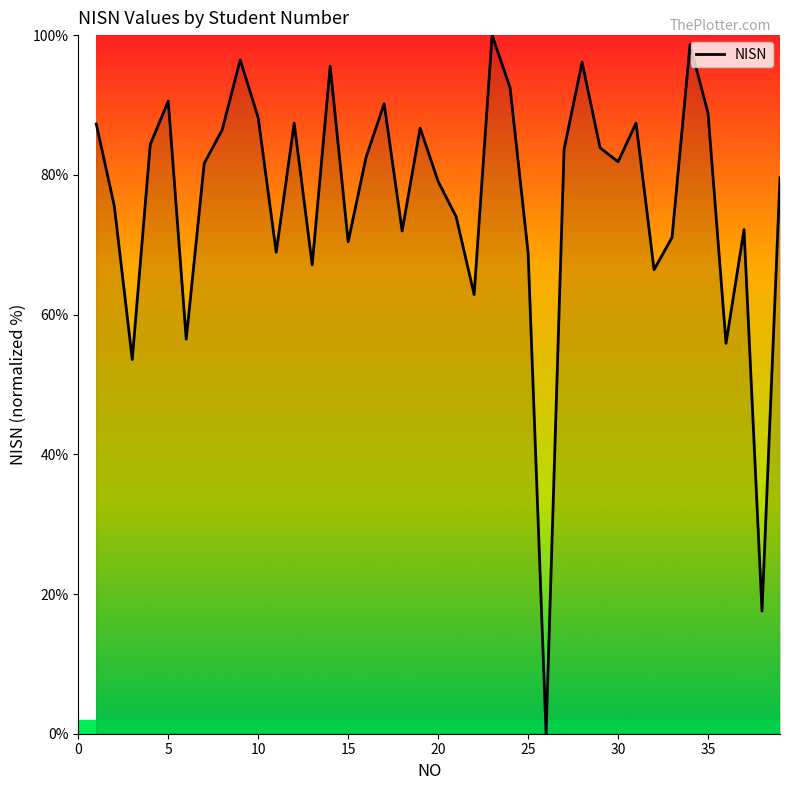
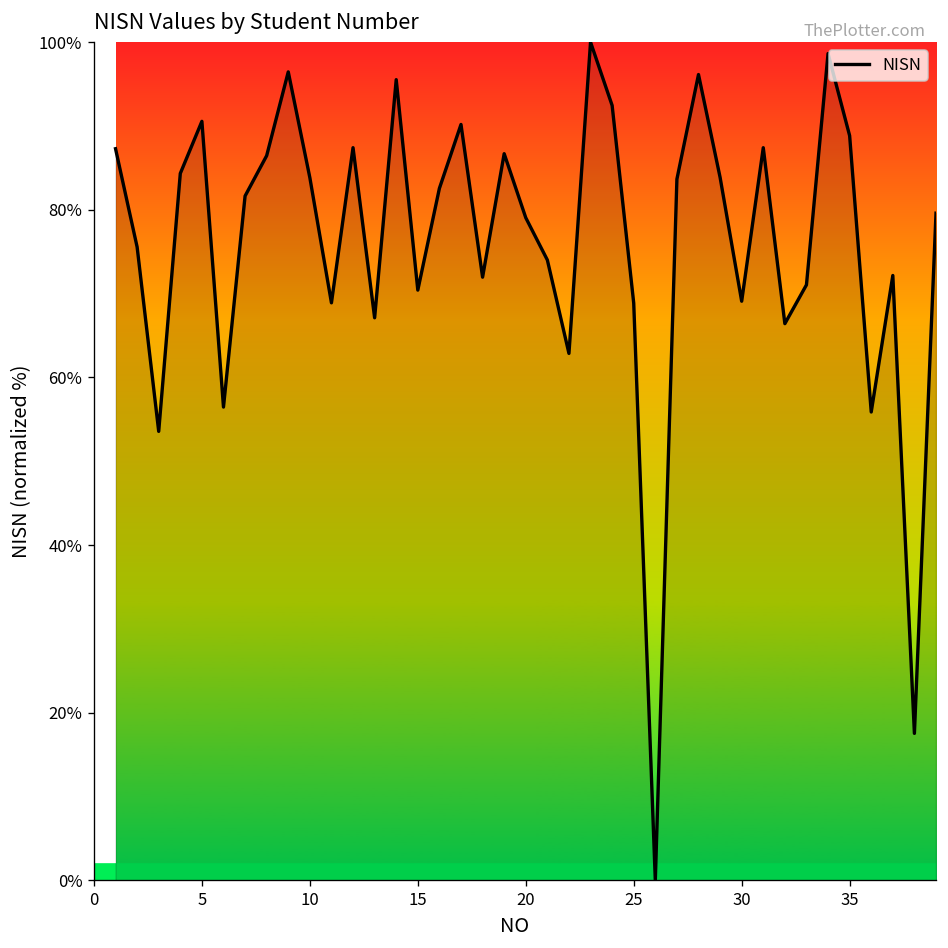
10: 88% -> 84%
30: 82% -> 69%
